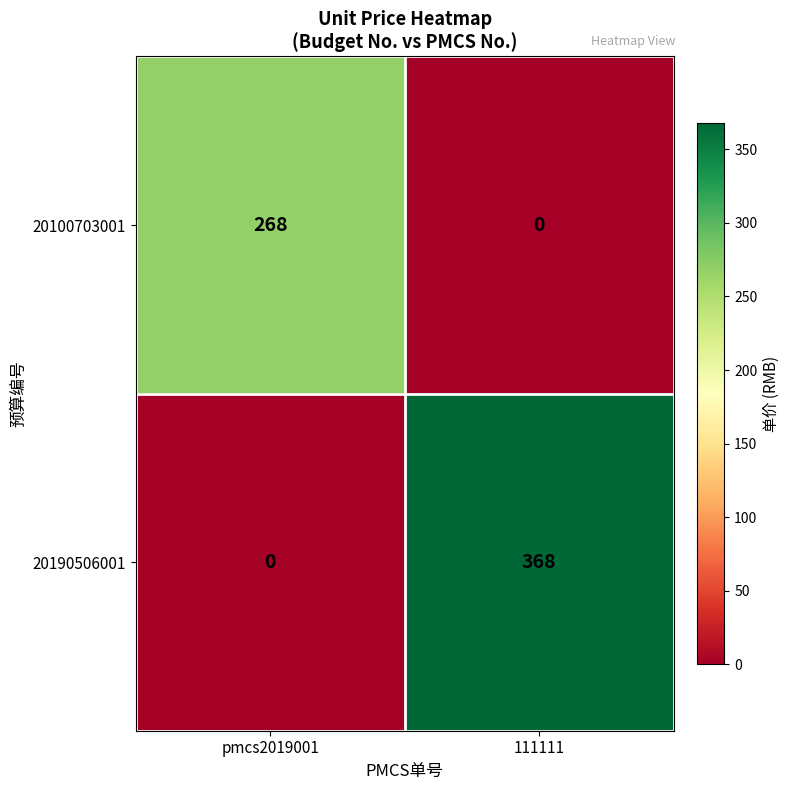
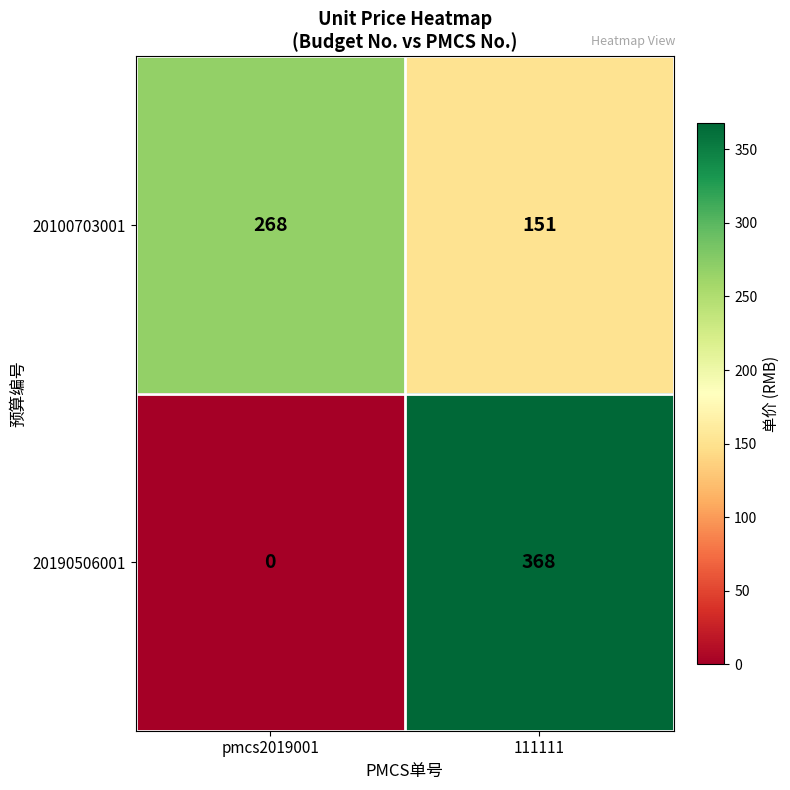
20100703001, 111111: 0 -> 151
